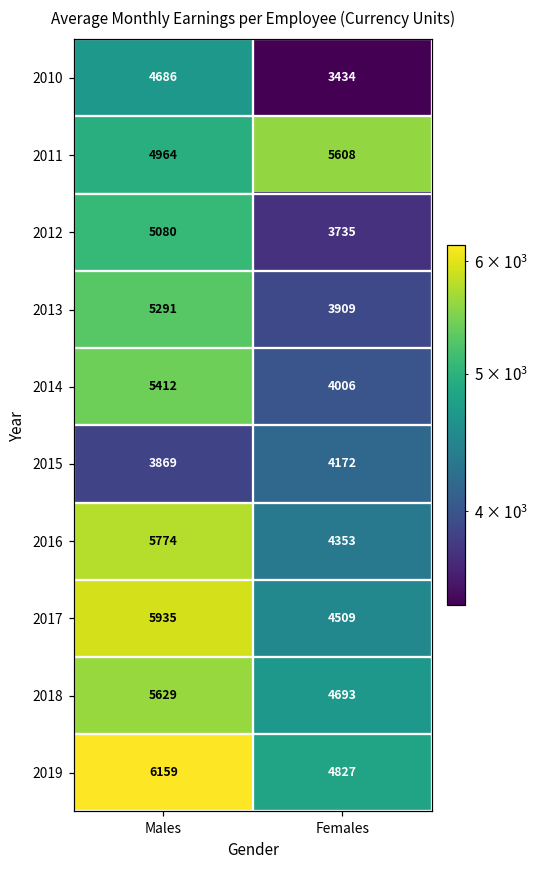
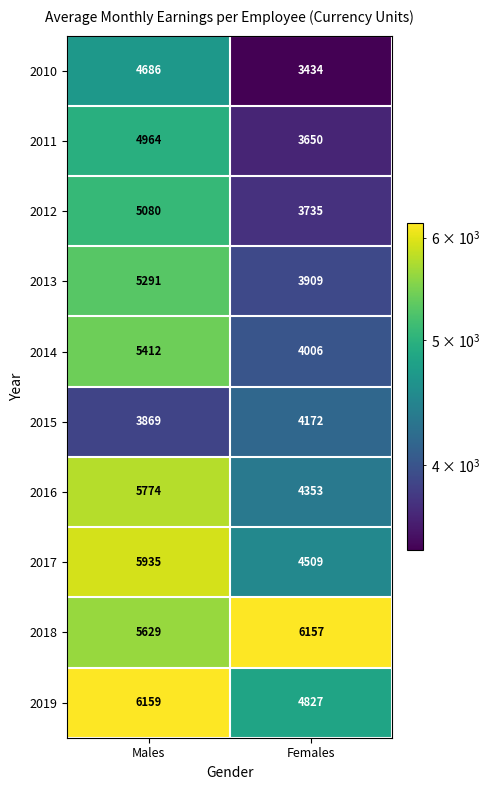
2011, Females: 5608 -> 3650
2018, Females: 4693 -> 6157
